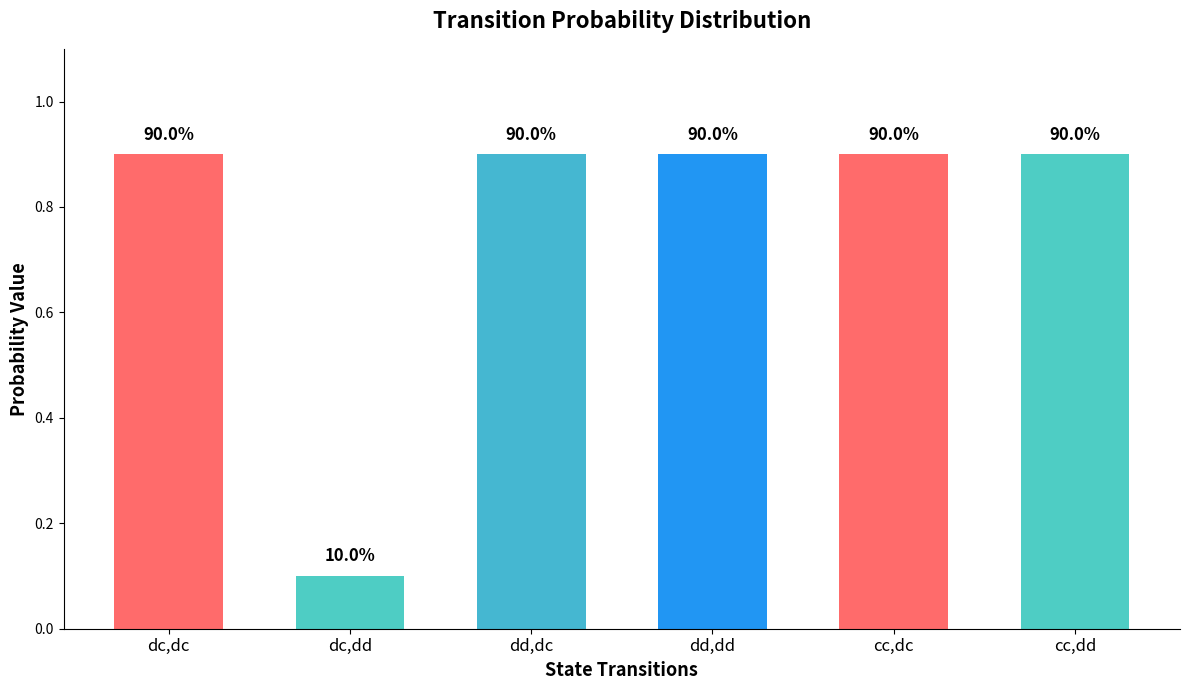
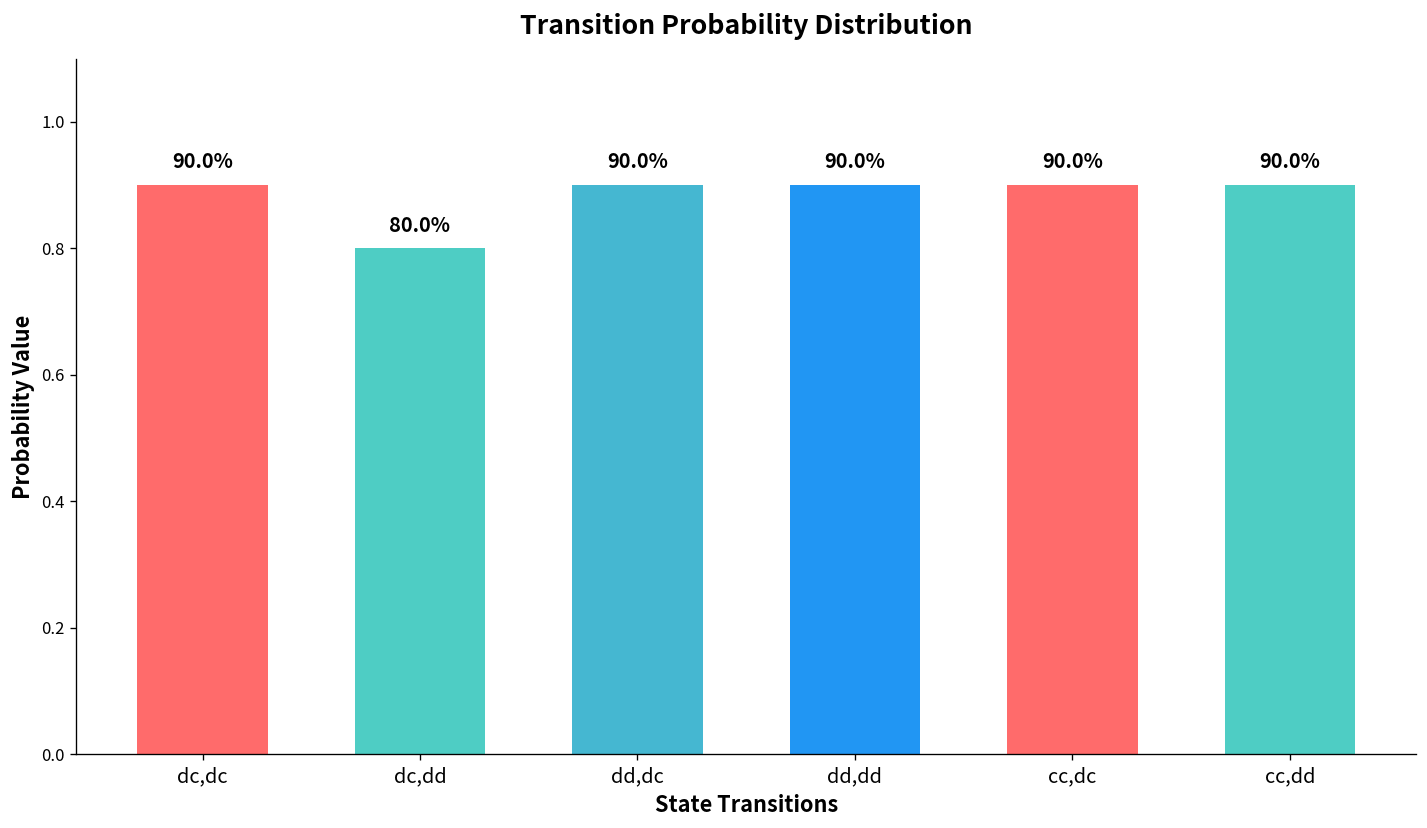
dc,dd: 10.0% -> 80.0%
